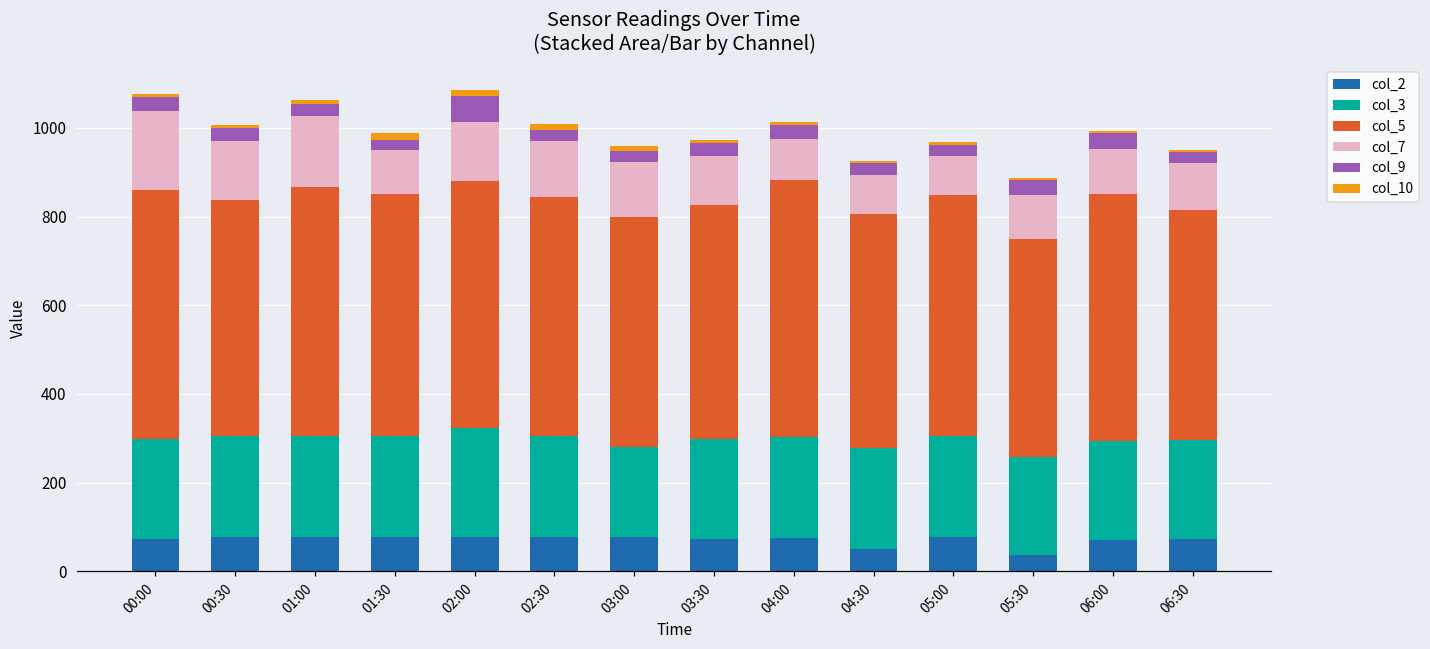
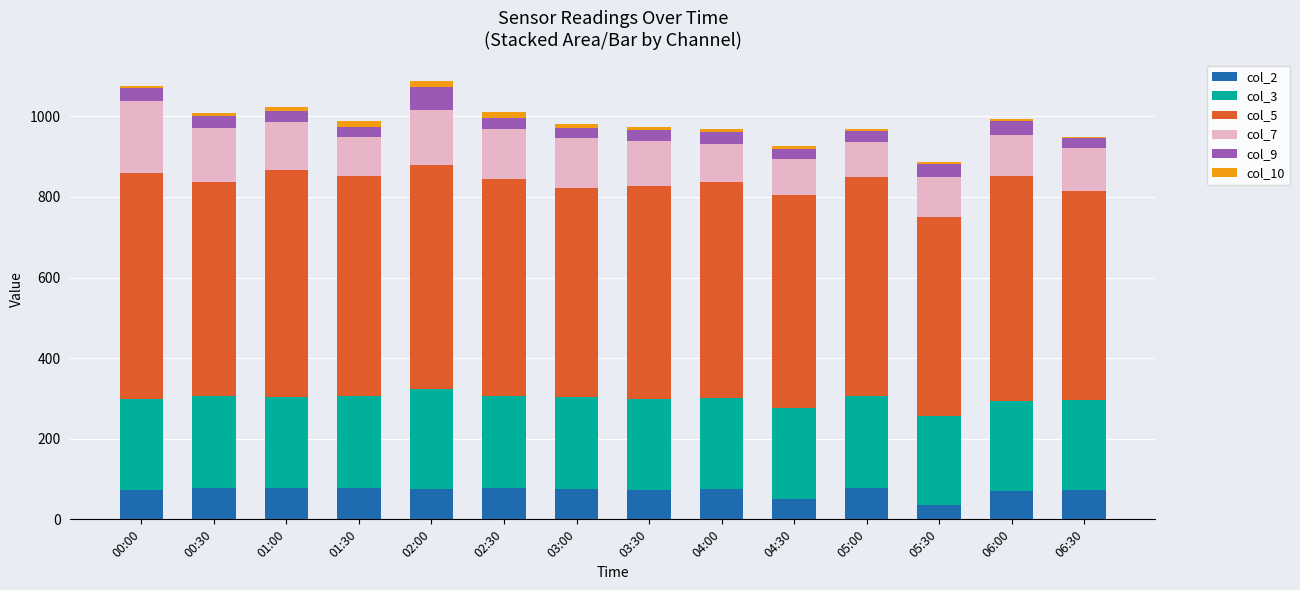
col_7, 01:00: 160 -> 120
col_3, 03:00: 200 -> 230
col_5, 04:00: 580 -> 540
